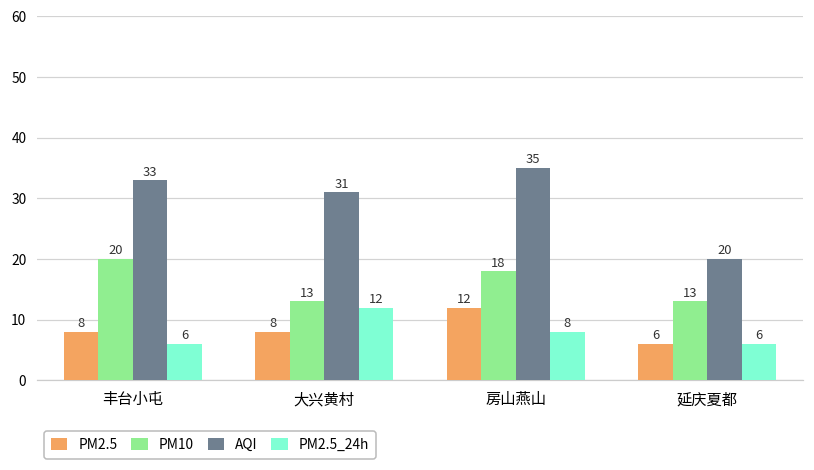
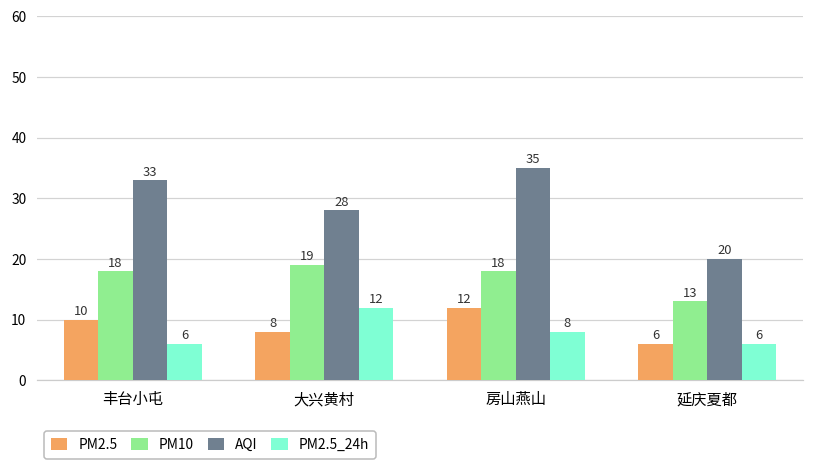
PM2.5, 丰台小屯: 8 -> 10
PM10, 丰台小屯: 20 -> 18
PM10, 大兴黄村: 13 -> 19
AQI, 大兴黄村: 31 -> 28
